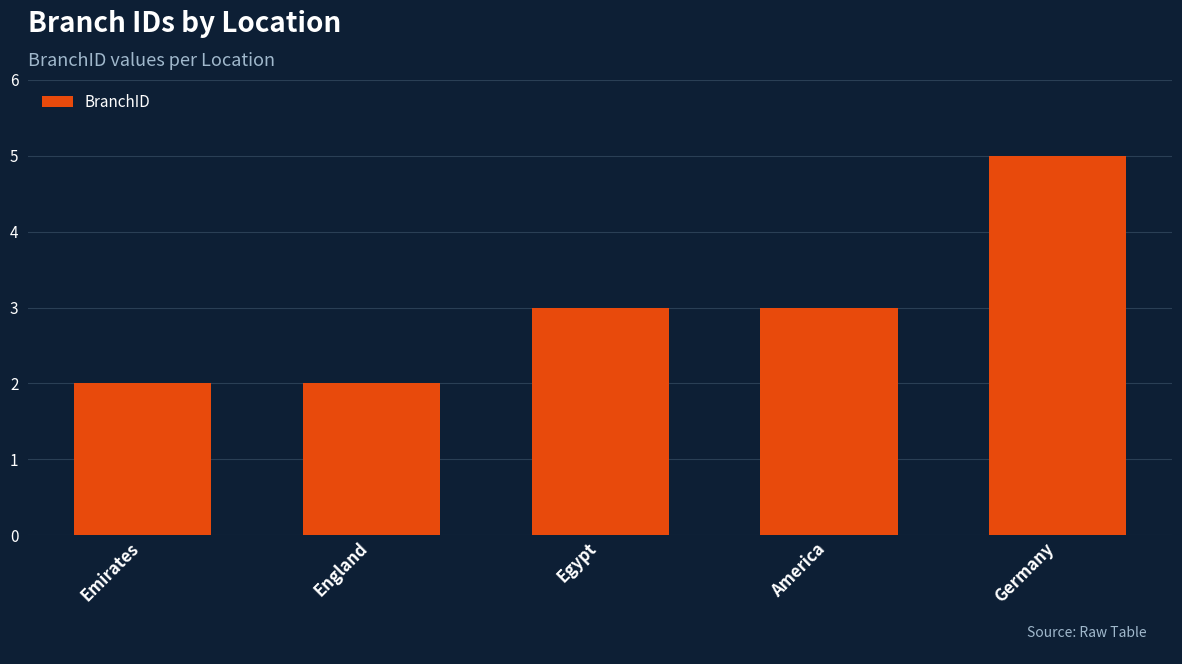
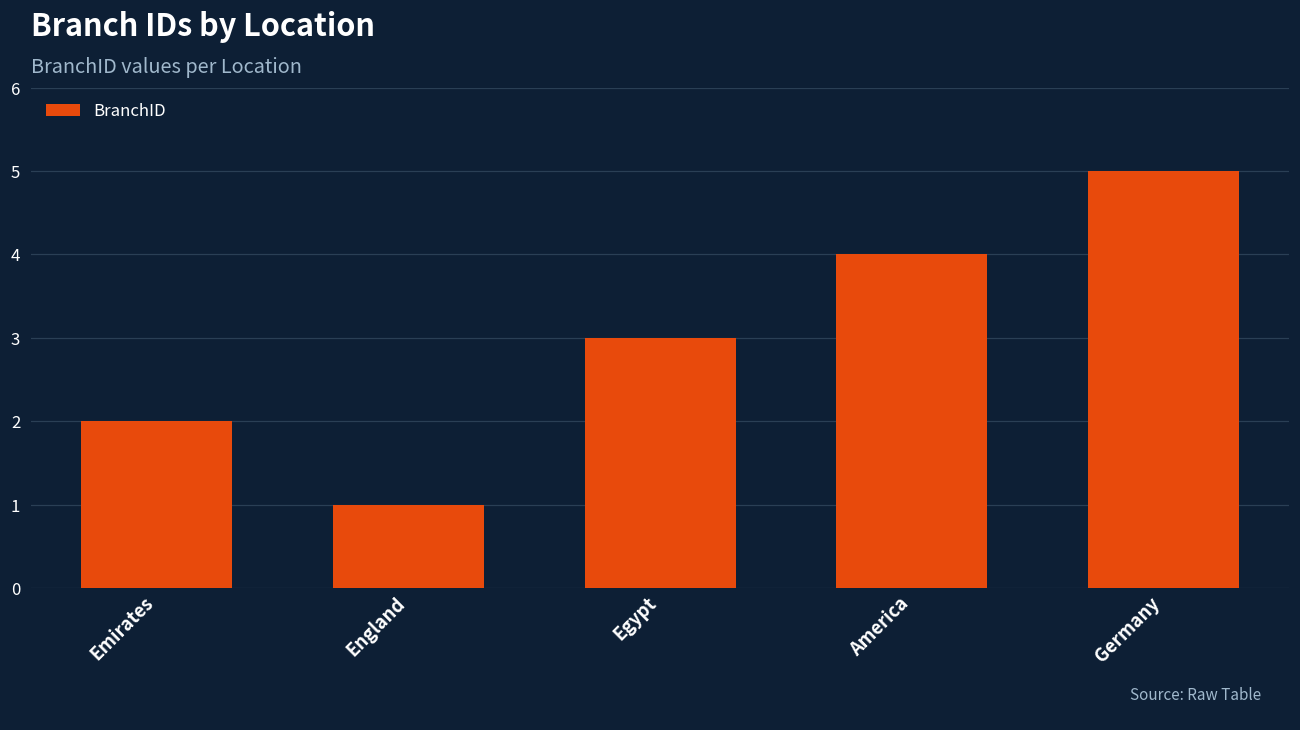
England: 2 -> 1
America: 3 -> 4
